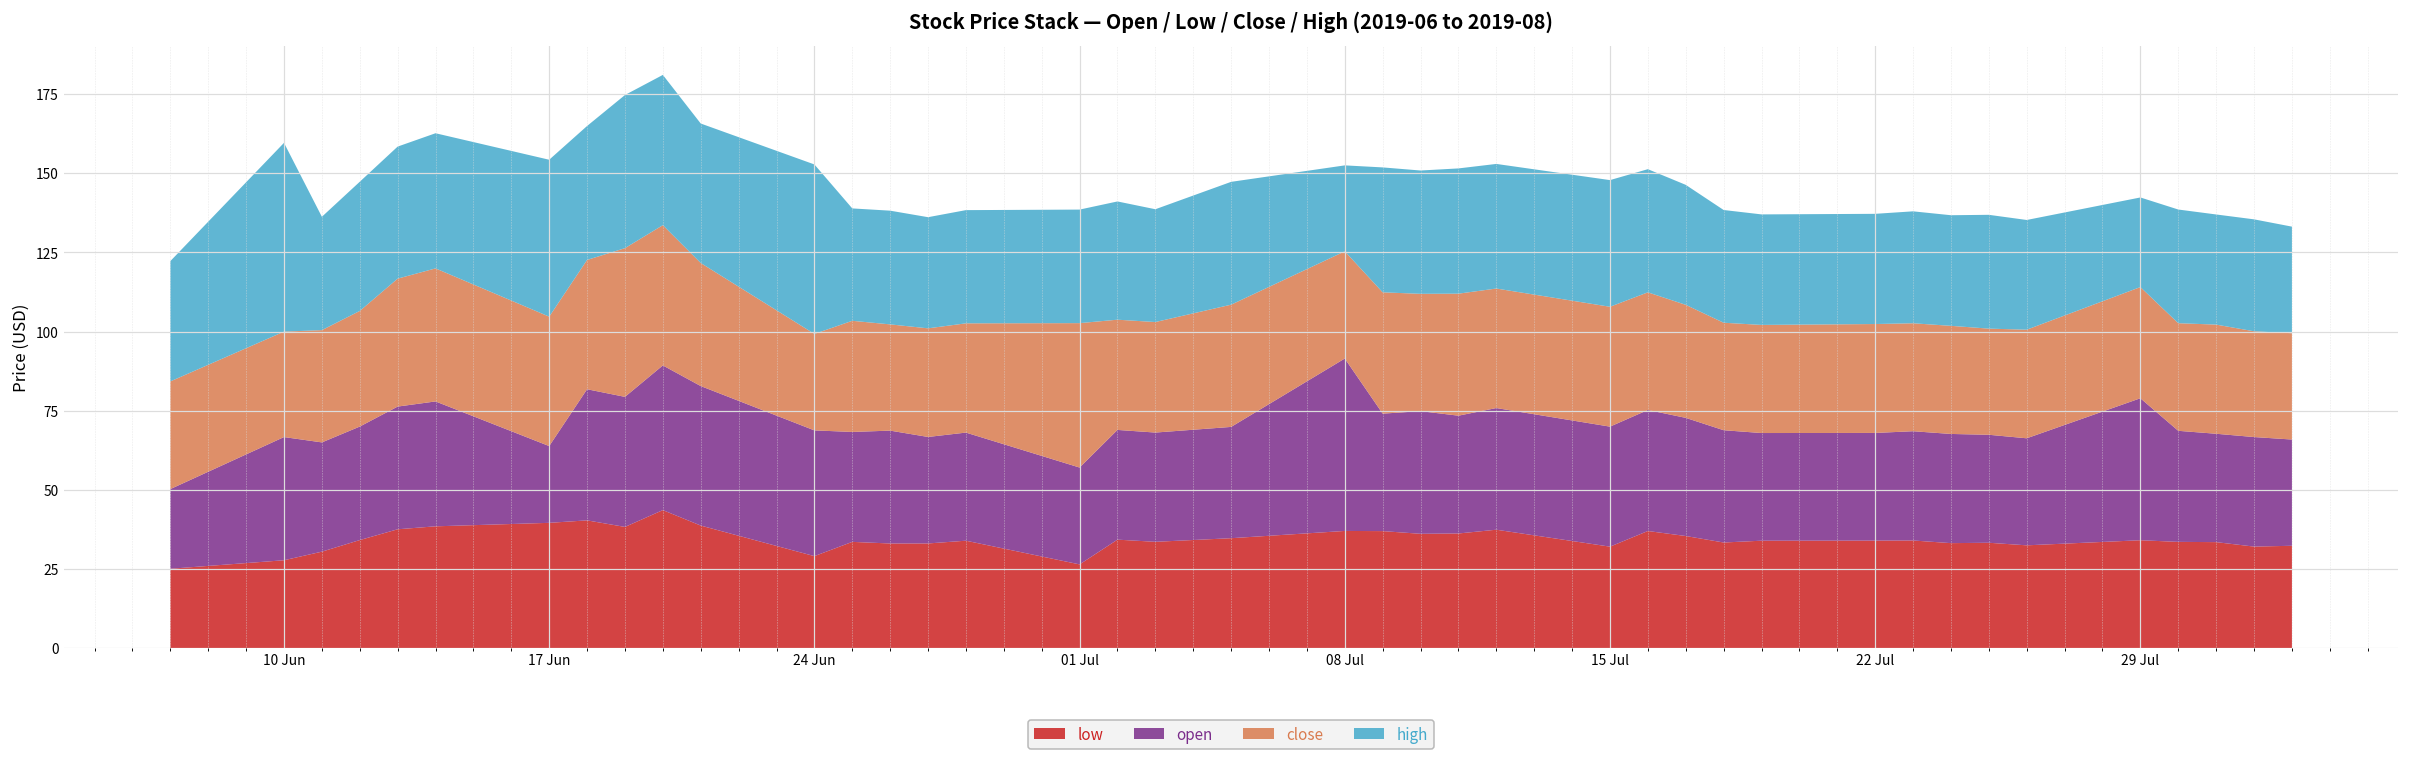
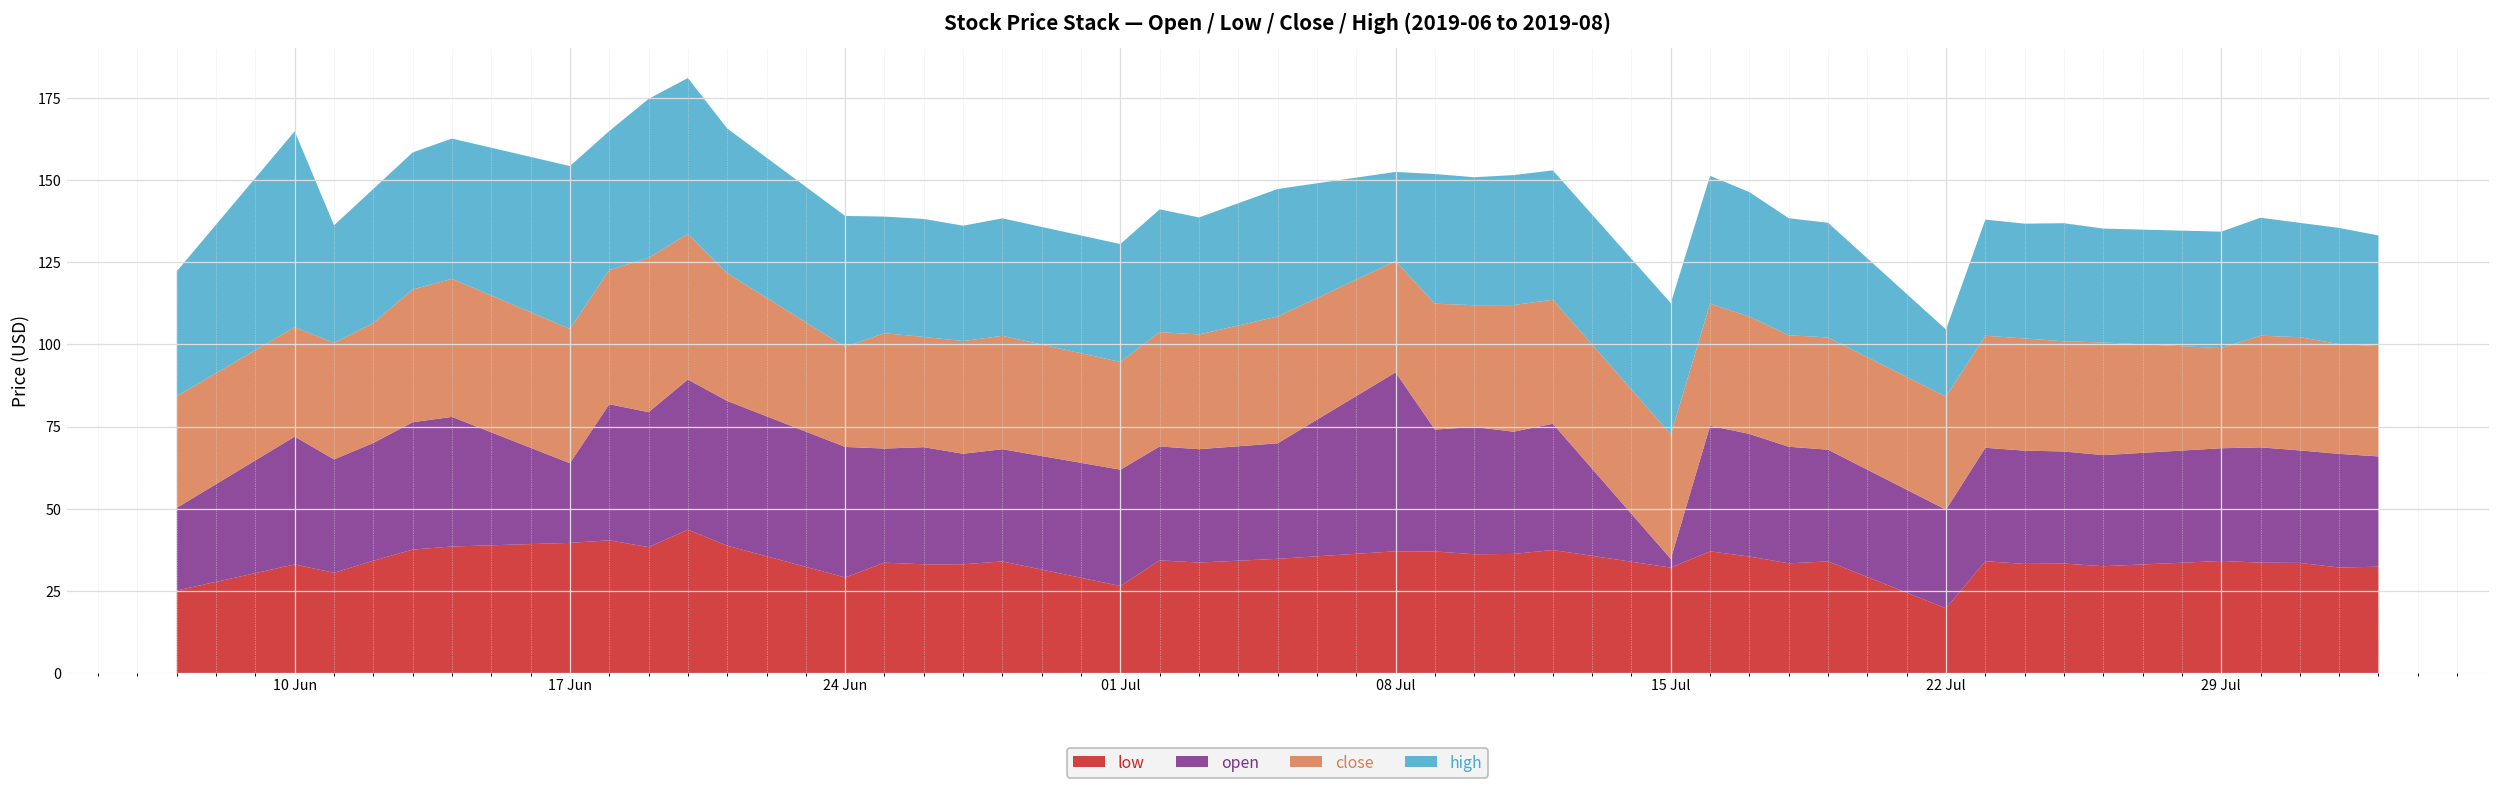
low, 10 Jun: 28 -> 33
high, 24 Jun: 54 -> 40
open, 01 Jul: 31 -> 35
close, 01 Jul: 46 -> 33
open, 15 Jul: 38 -> 3
low, 22 Jul: 34 -> 20
open, 22 Jul: 34 -> 30
high, 22 Jul: 35 -> 20
open, 29 Jul: 45 -> 34
close, 29 Jul: 35 -> 30
high, 29 Jul: 28 -> 35
